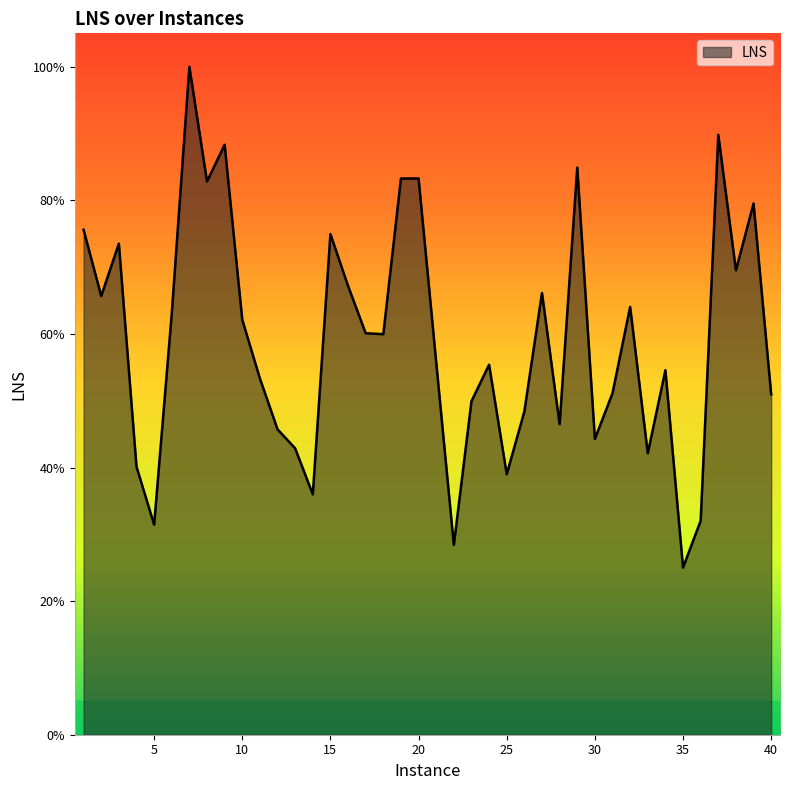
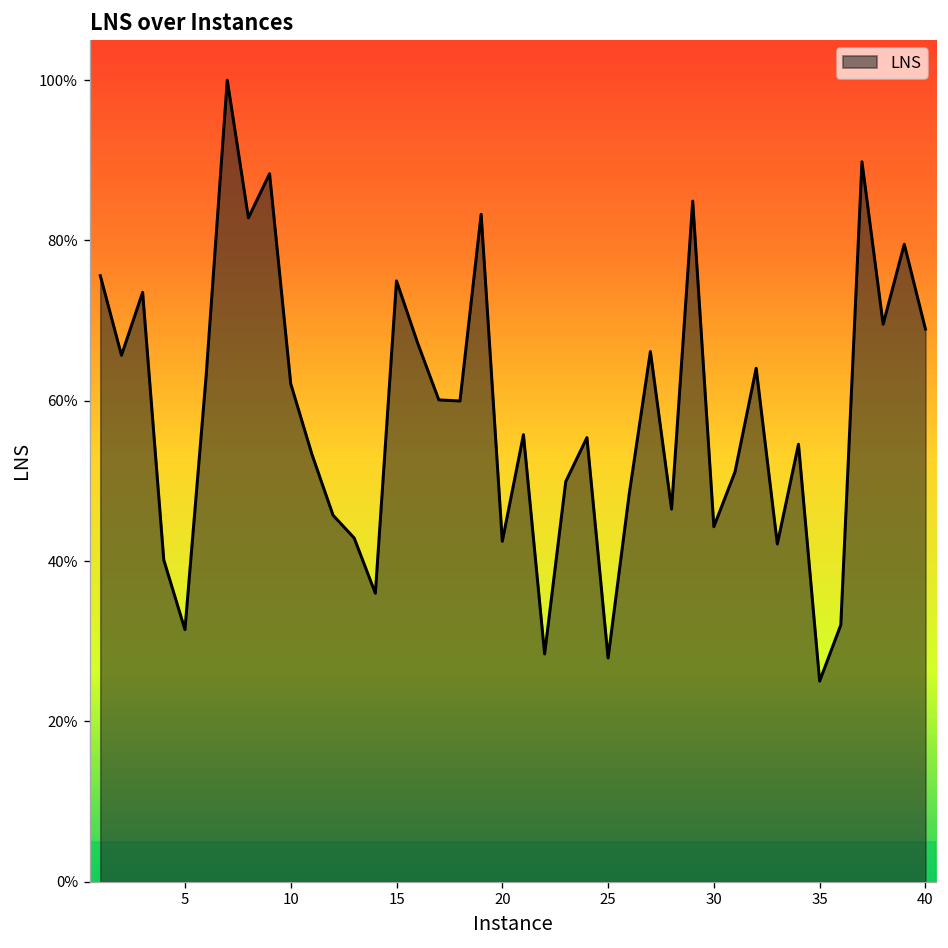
20: 83% -> 42%
25: 39% -> 28%
40: 51% -> 69%
